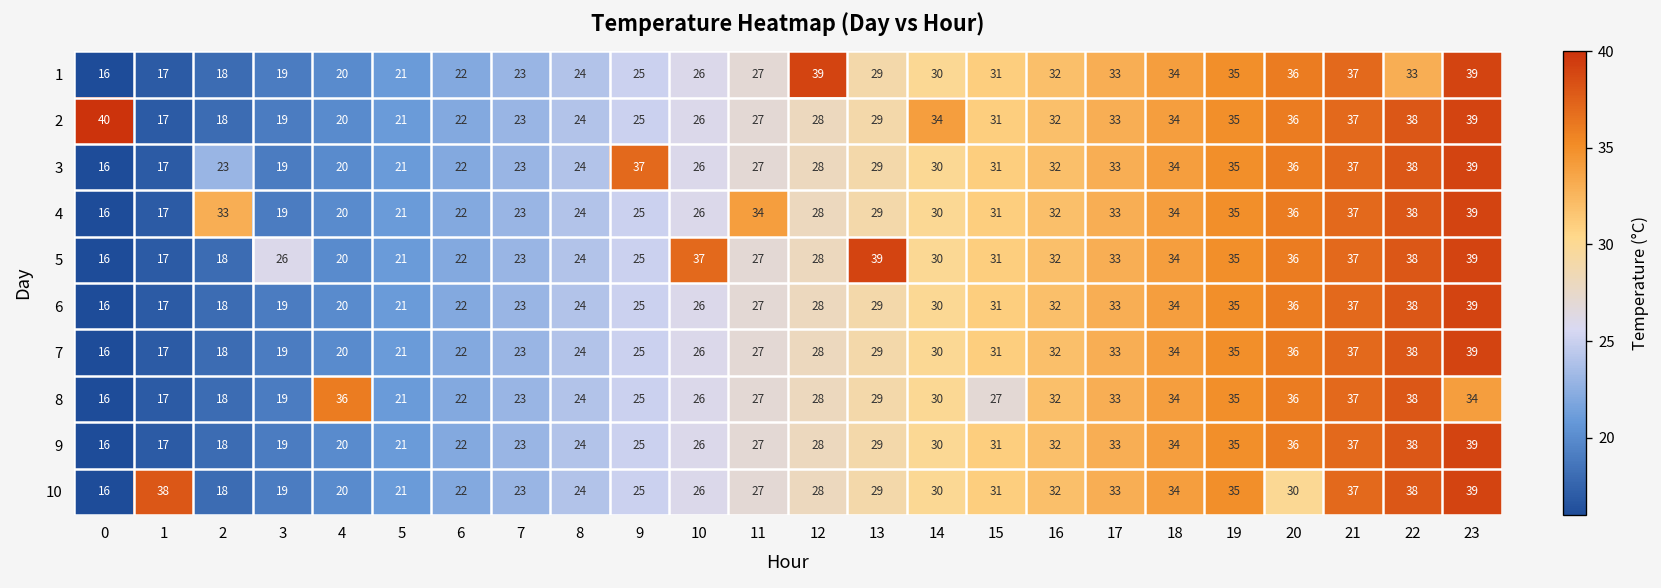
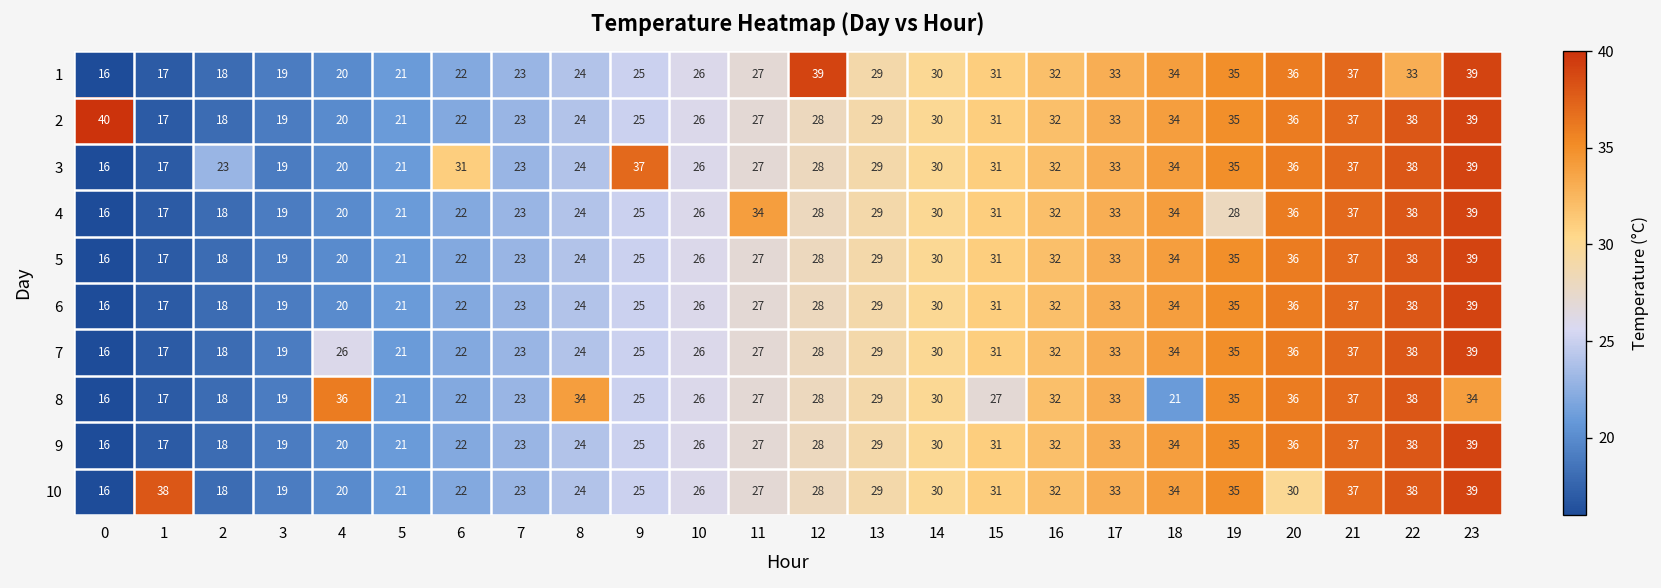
2, 14: 34 -> 30
3, 6: 22 -> 31
4, 2: 33 -> 18
4, 19: 35 -> 28
5, 3: 26 -> 19
5, 10: 37 -> 26
5, 13: 39 -> 29
7, 4: 20 -> 26
8, 8: 24 -> 34
8, 18: 34 -> 21
